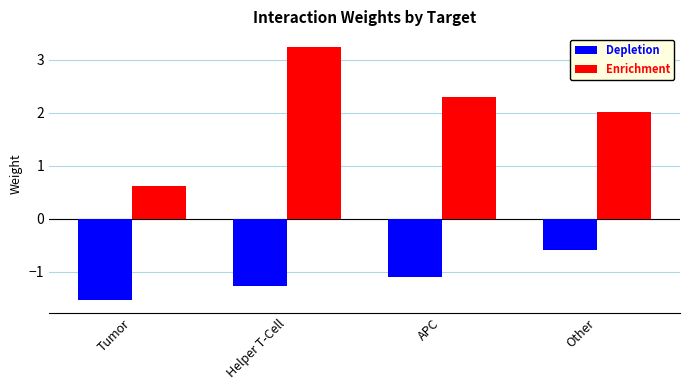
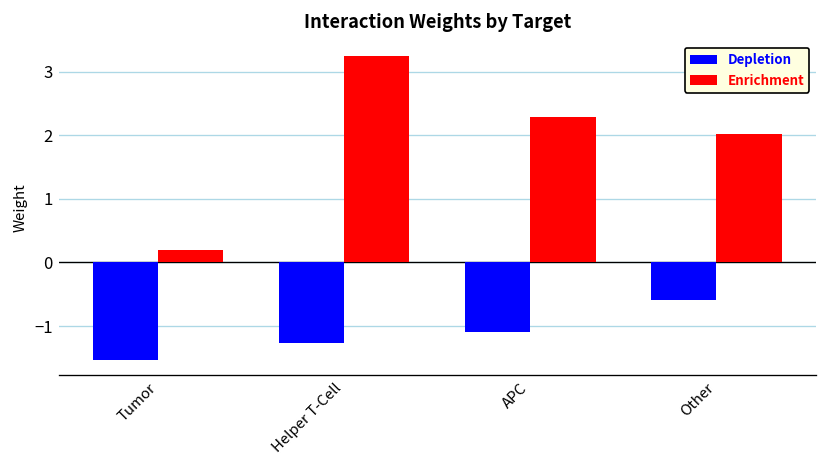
Enrichment, Tumor: 0.6 -> 0.2
